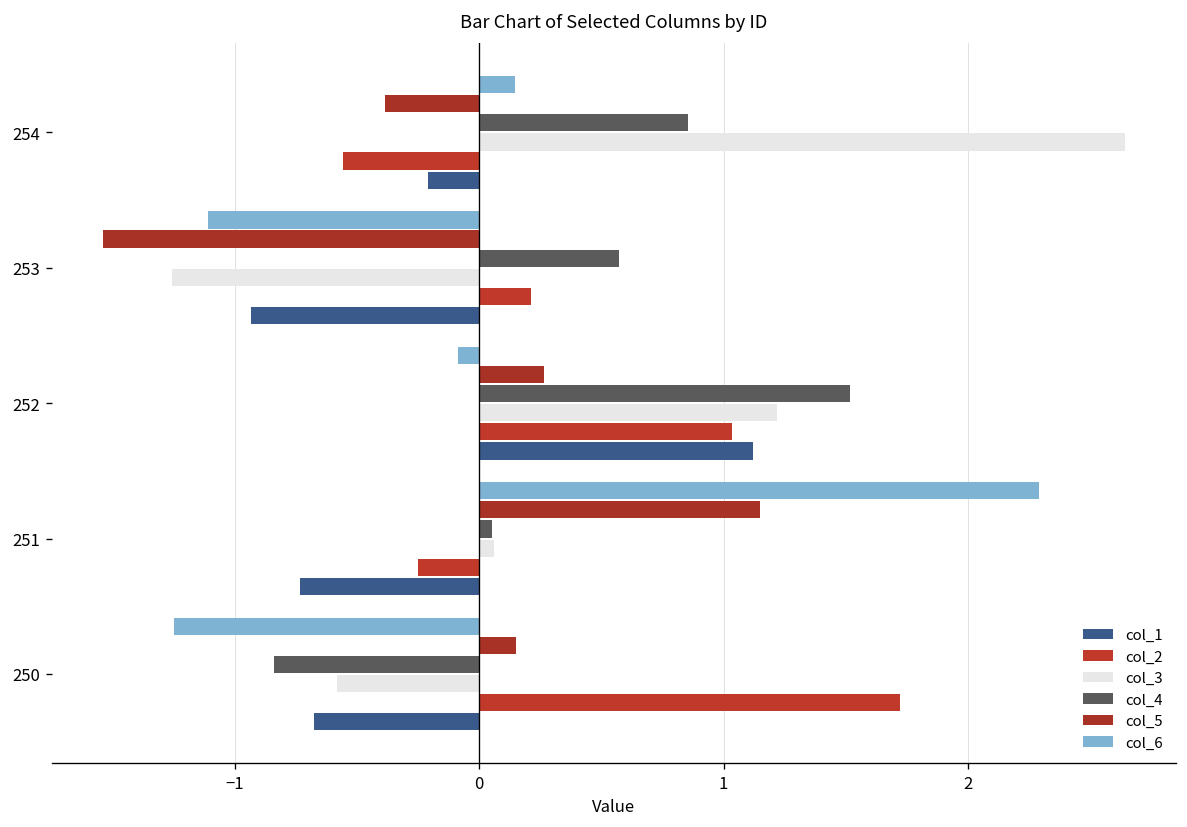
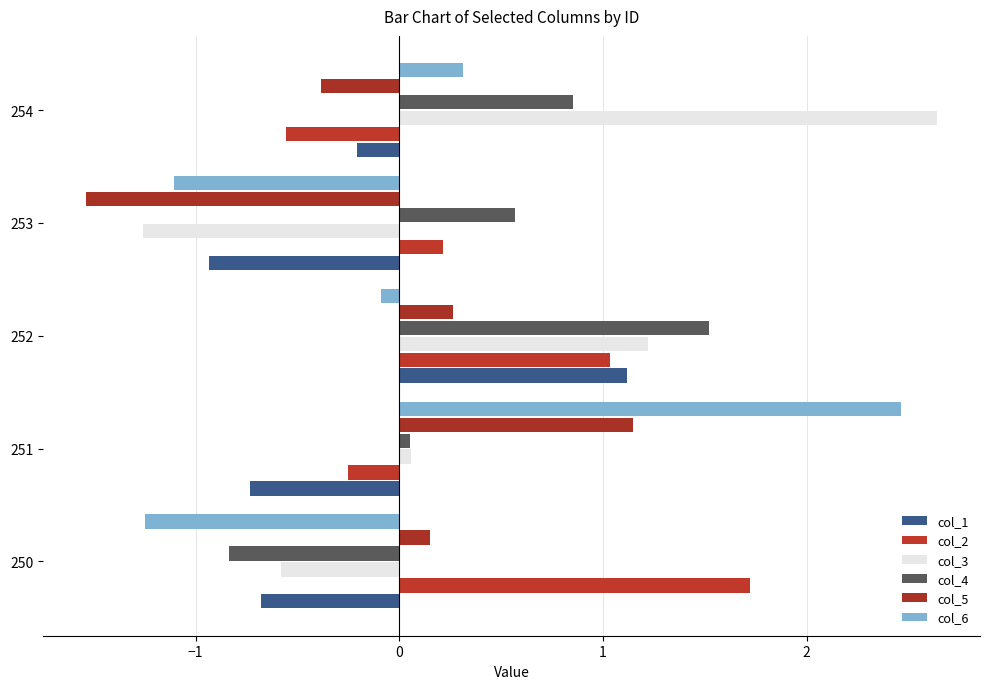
col_6, 254: 0.15 -> 0.31
col_6, 251: 2.29 -> 2.46
